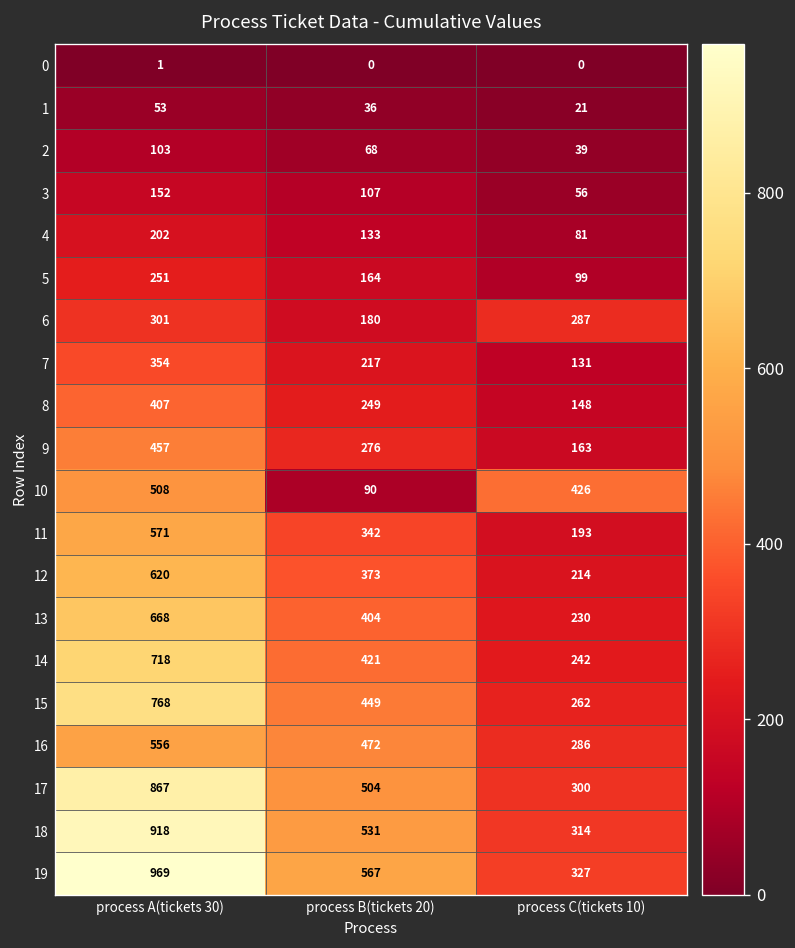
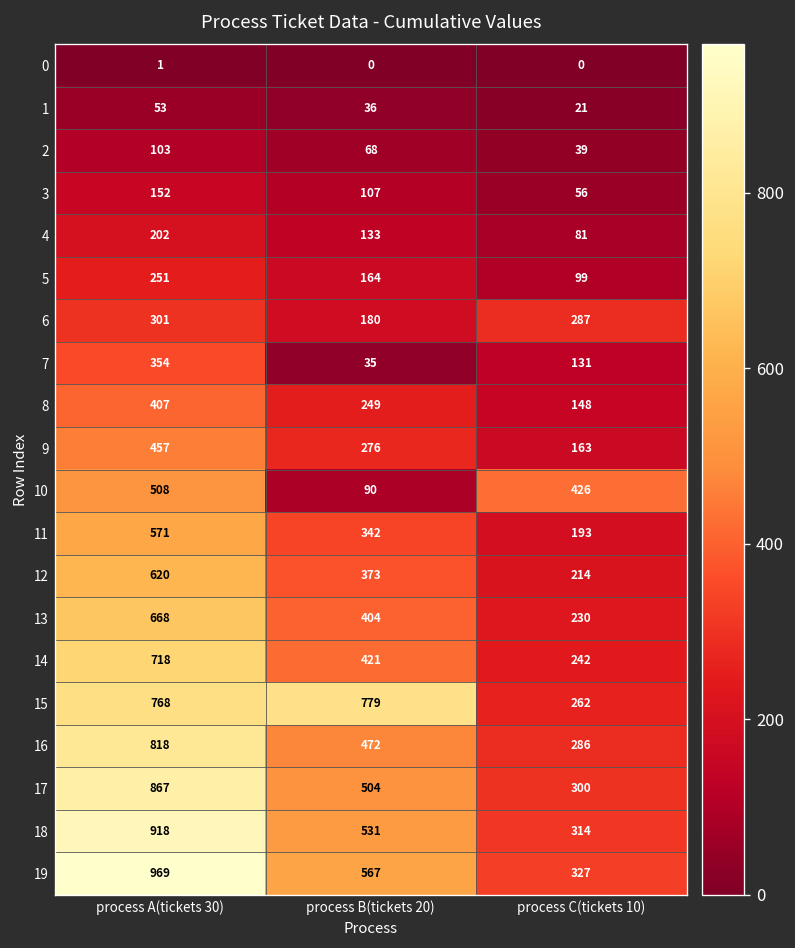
7, process B(tickets 20): 217 -> 35
15, process B(tickets 20): 449 -> 779
16, process A(tickets 30): 556 -> 818
